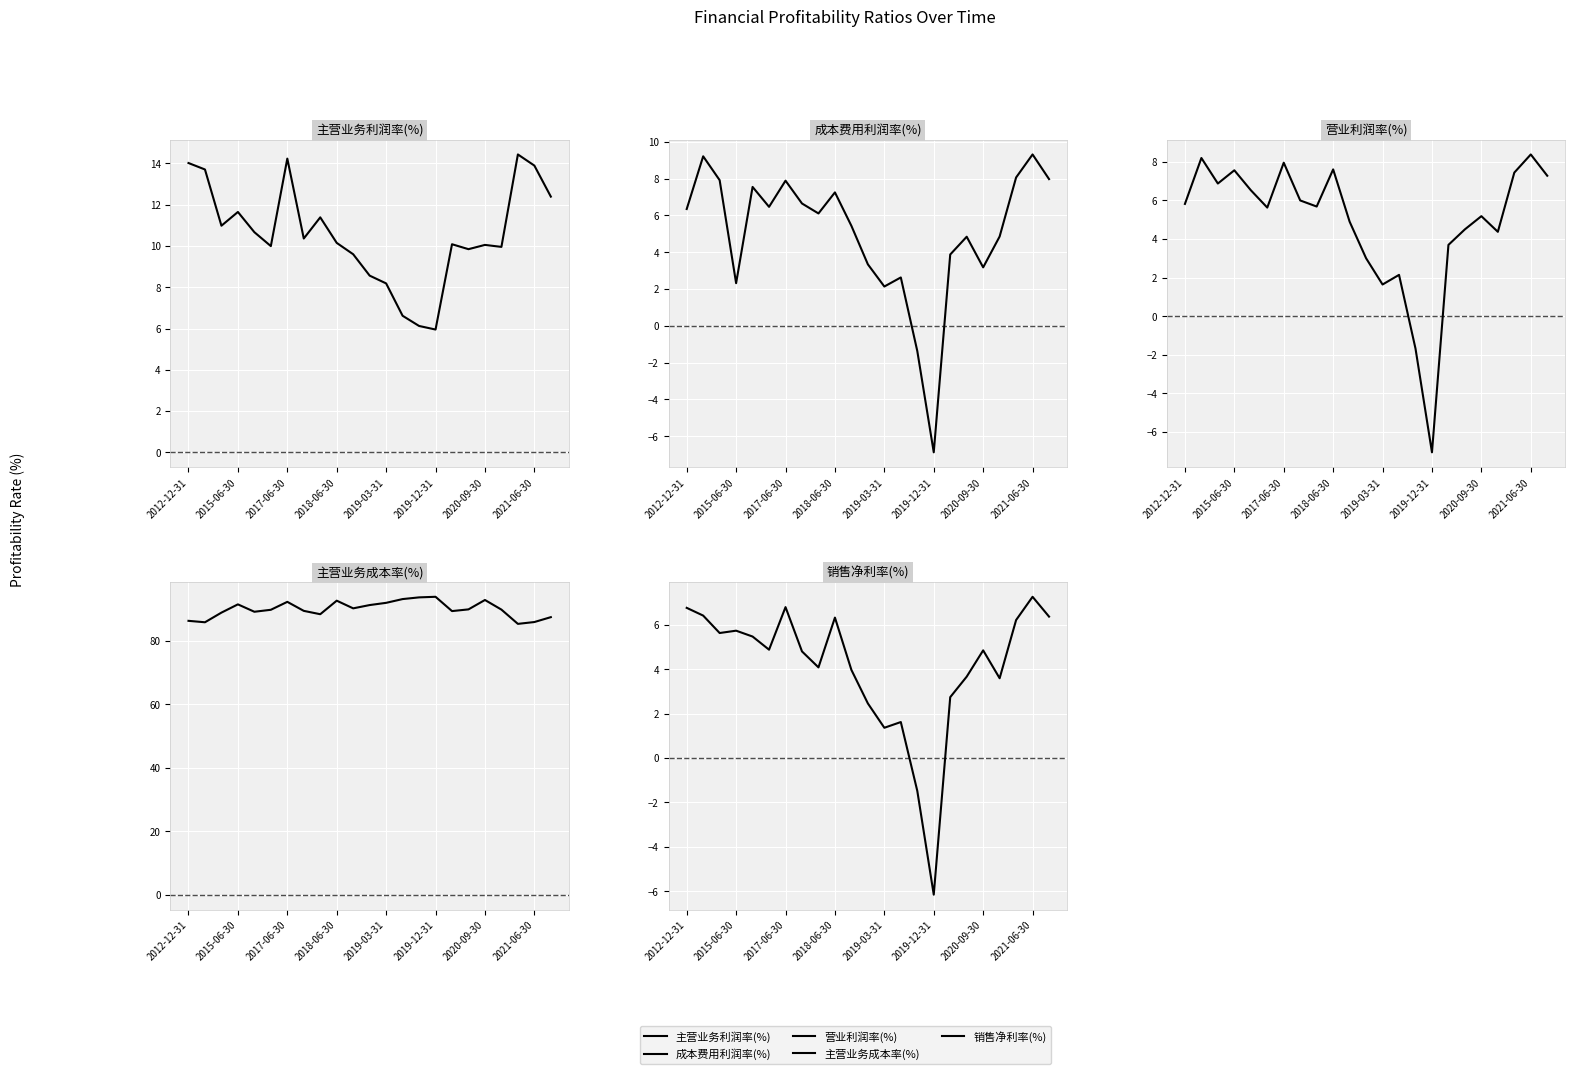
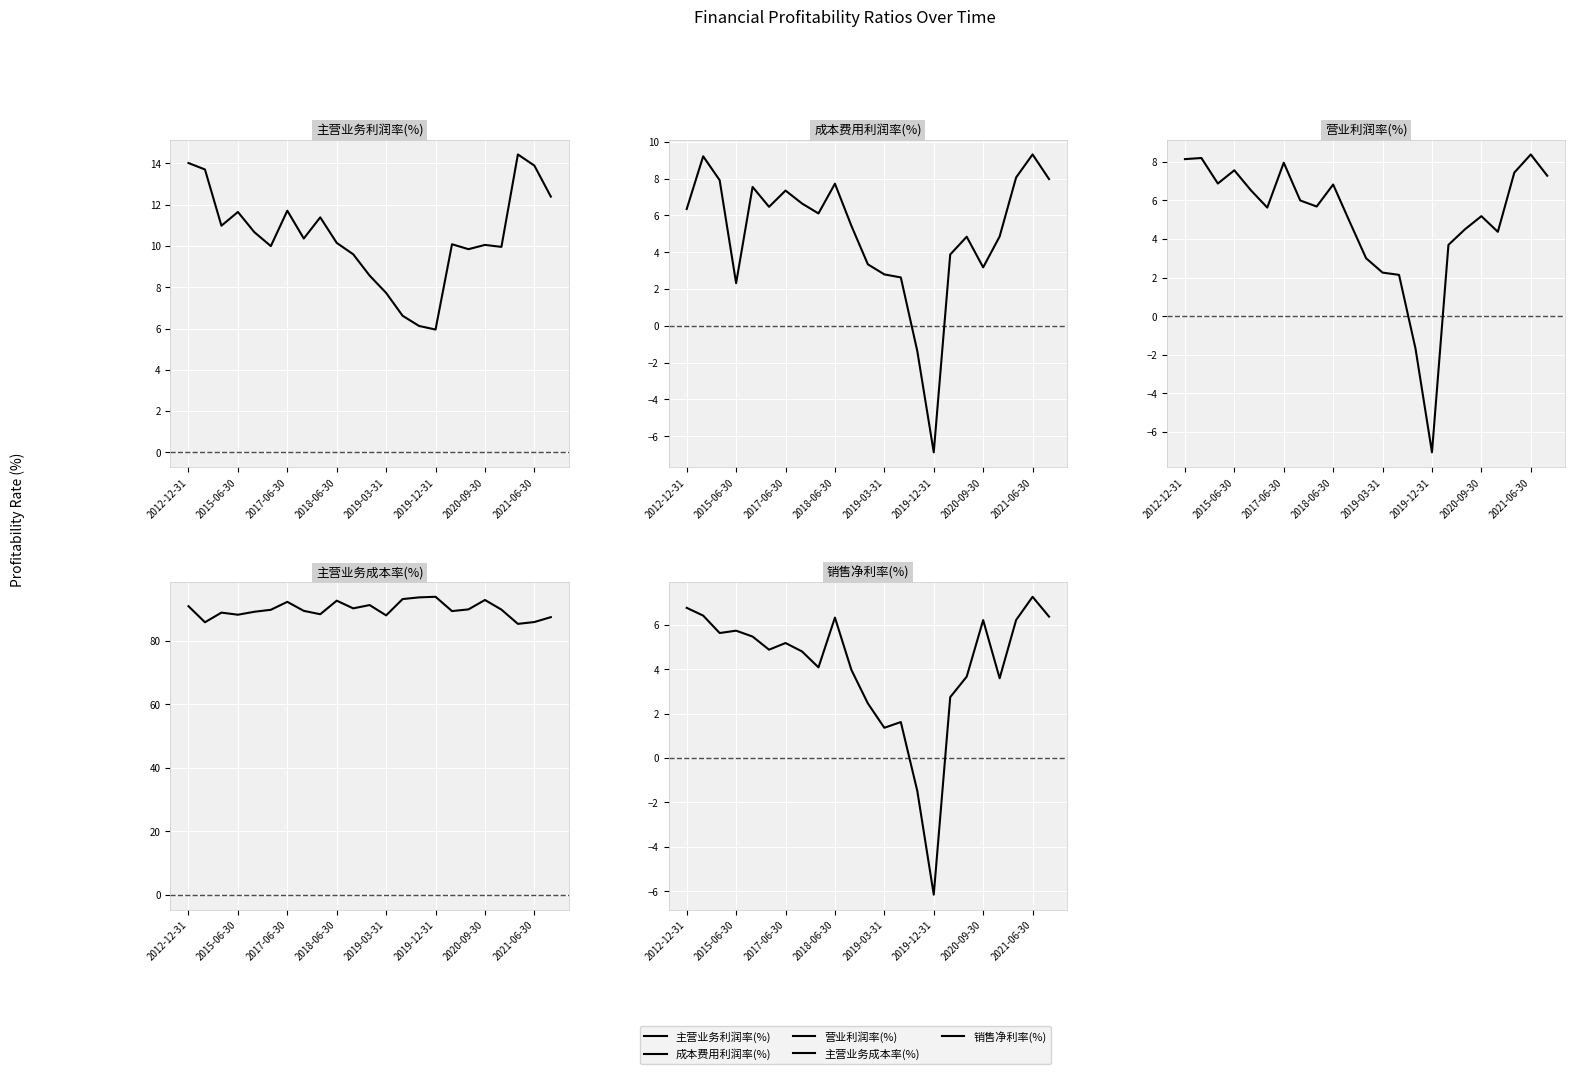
主营业务利润率(%), 2017-06-30: 14.2 -> 11.7
主营业务利润率(%), 2019-03-31: 8.2 -> 7.7
成本费用利润率(%), 2017-06-30: 7.9 -> 7.3
成本费用利润率(%), 2018-06-30: 7.2 -> 7.7
成本费用利润率(%), 2019-03-31: 2.1 -> 2.8
营业利润率(%), 2012-12-31: 5.8 -> 8.1
营业利润率(%), 2018-06-30: 7.6 -> 6.8
营业利润率(%), 2019-03-31: 1.6 -> 2.3
主营业务成本率(%), 2012-12-31: 86 -> 91
主营业务成本率(%), 2015-06-30: 91 -> 88
主营业务成本率(%), 2019-03-31: 92 -> 88
销售净利率(%), 2017-06-30: 6.8 -> 5.2
销售净利率(%), 2020-09-30: 4.8 -> 6.2
